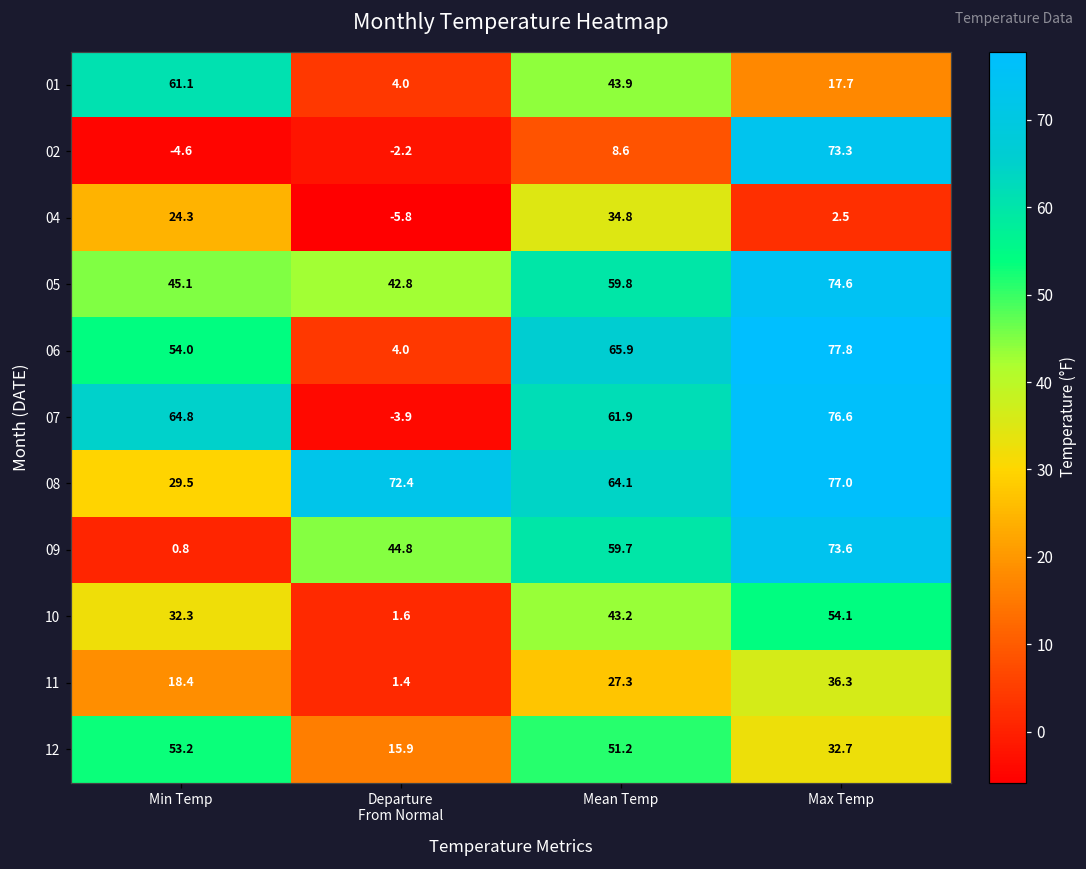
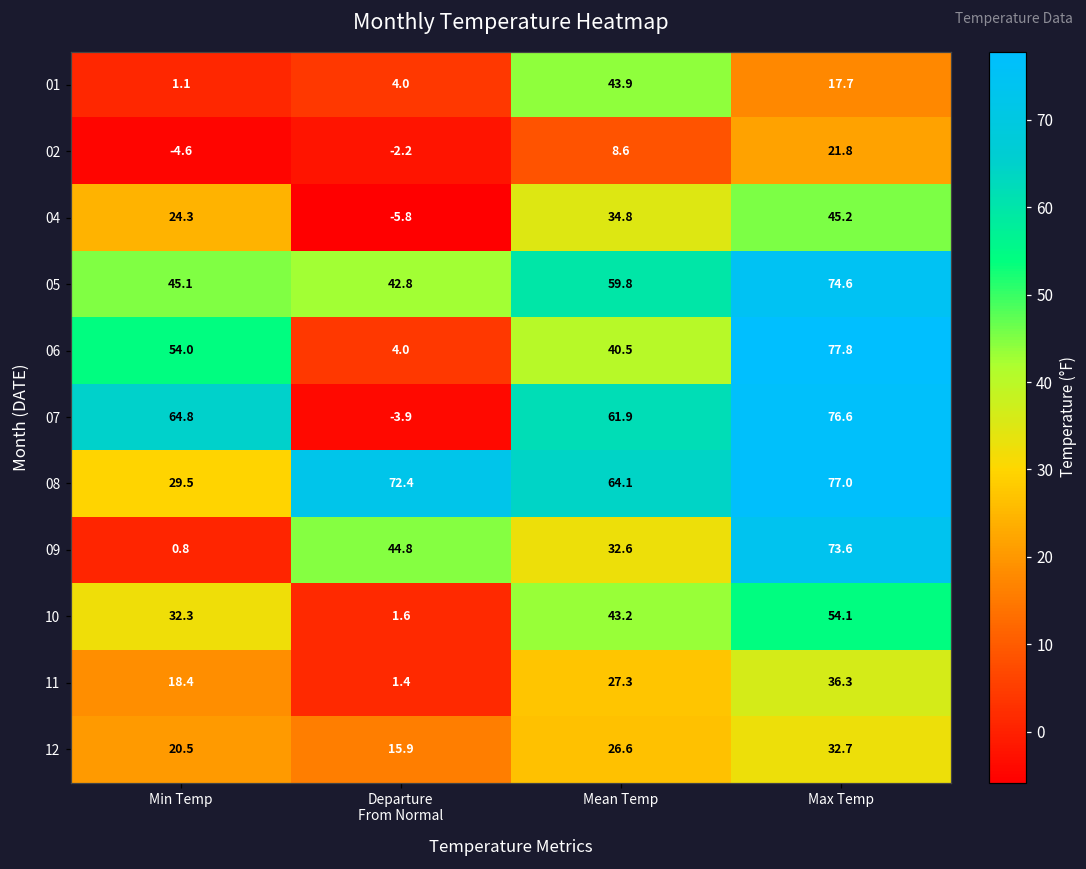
01, Min Temp: 61.1 -> 1.1
02, Max Temp: 73.3 -> 21.8
04, Max Temp: 2.5 -> 45.2
06, Mean Temp: 65.9 -> 40.5
09, Mean Temp: 59.7 -> 32.6
12, Min Temp: 53.2 -> 20.5
12, Mean Temp: 51.2 -> 26.6
